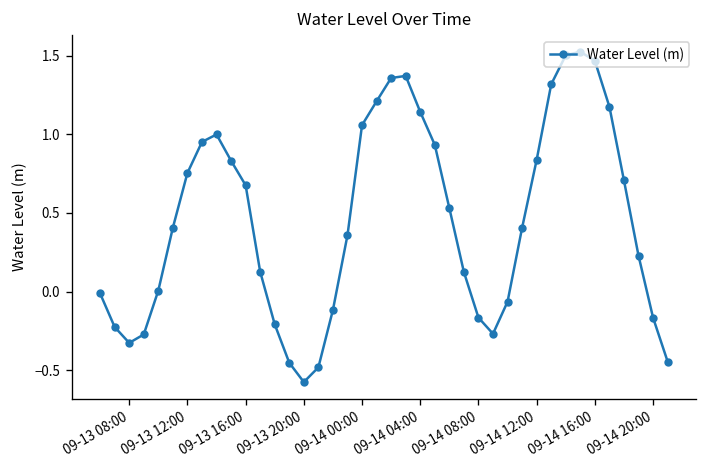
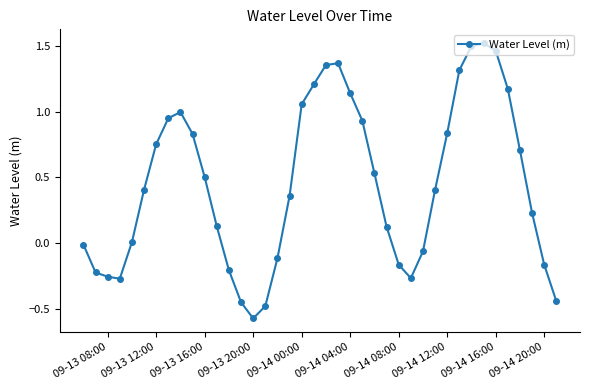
09-13 08:00: -0.33 -> -0.26
09-13 16:00: 0.68 -> 0.50
